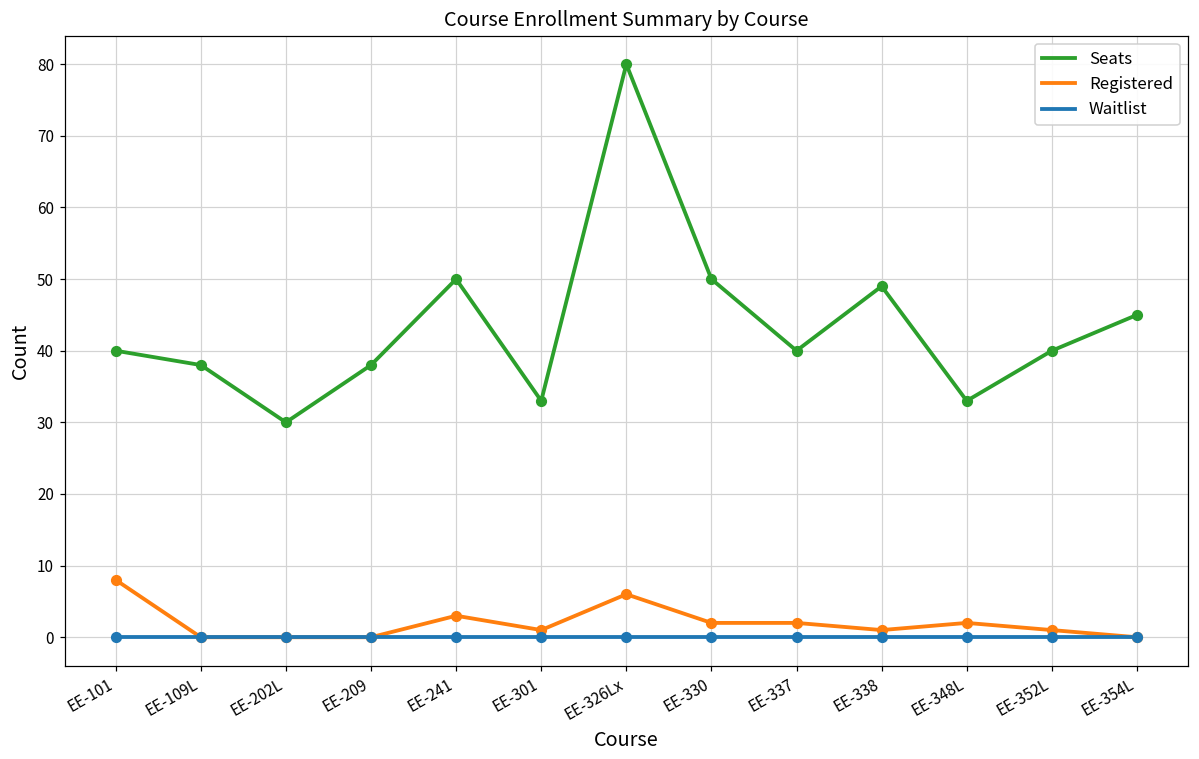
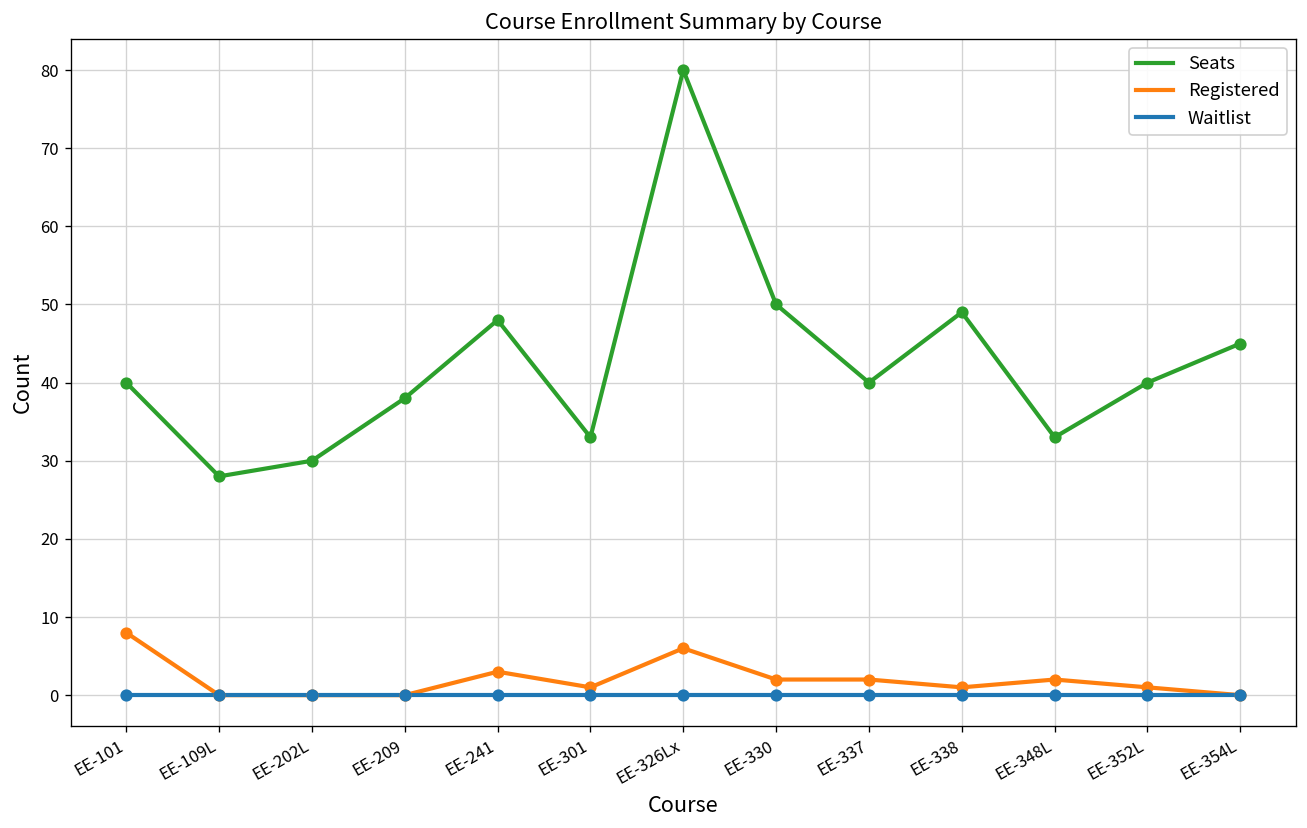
Seats, EE-109L: 38 -> 28
Seats, EE-241: 50 -> 48
